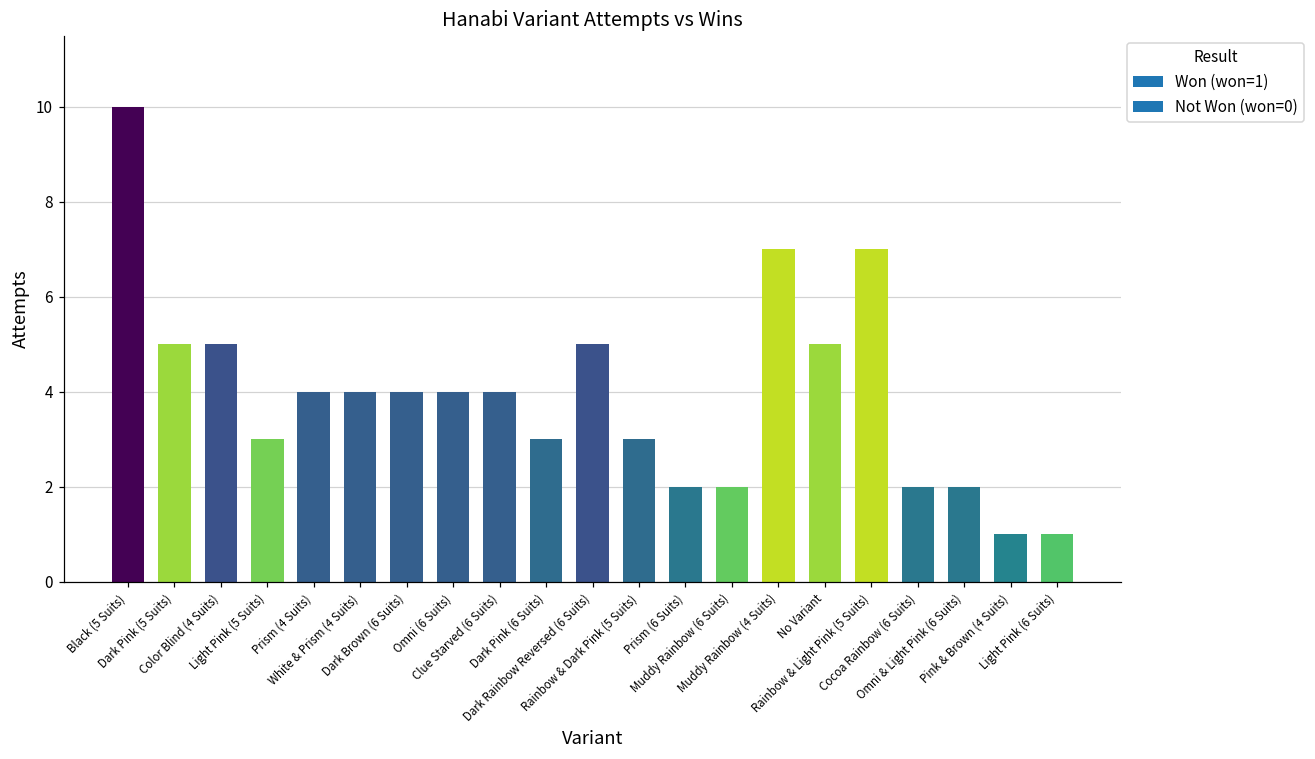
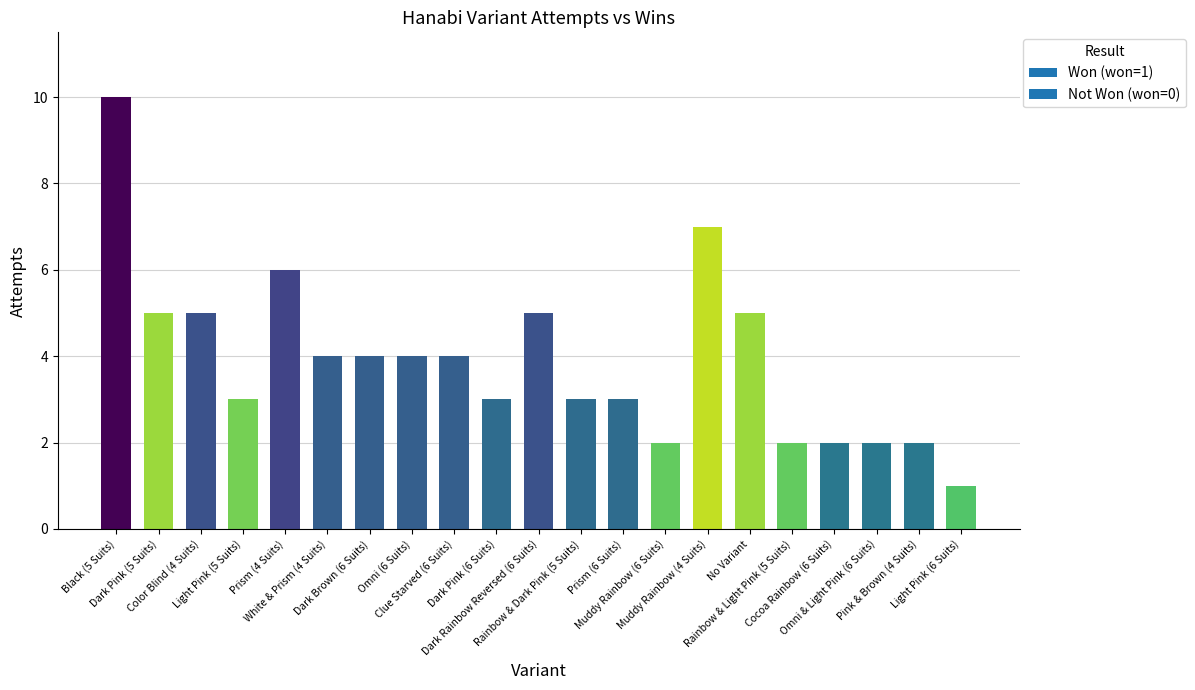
Prism (4 Suits): 4 -> 6
Prism (6 Suits): 2 -> 3
Rainbow & Light Pink (5 Suits): 7 -> 2
Pink & Brown (4 Suits): 1 -> 2
